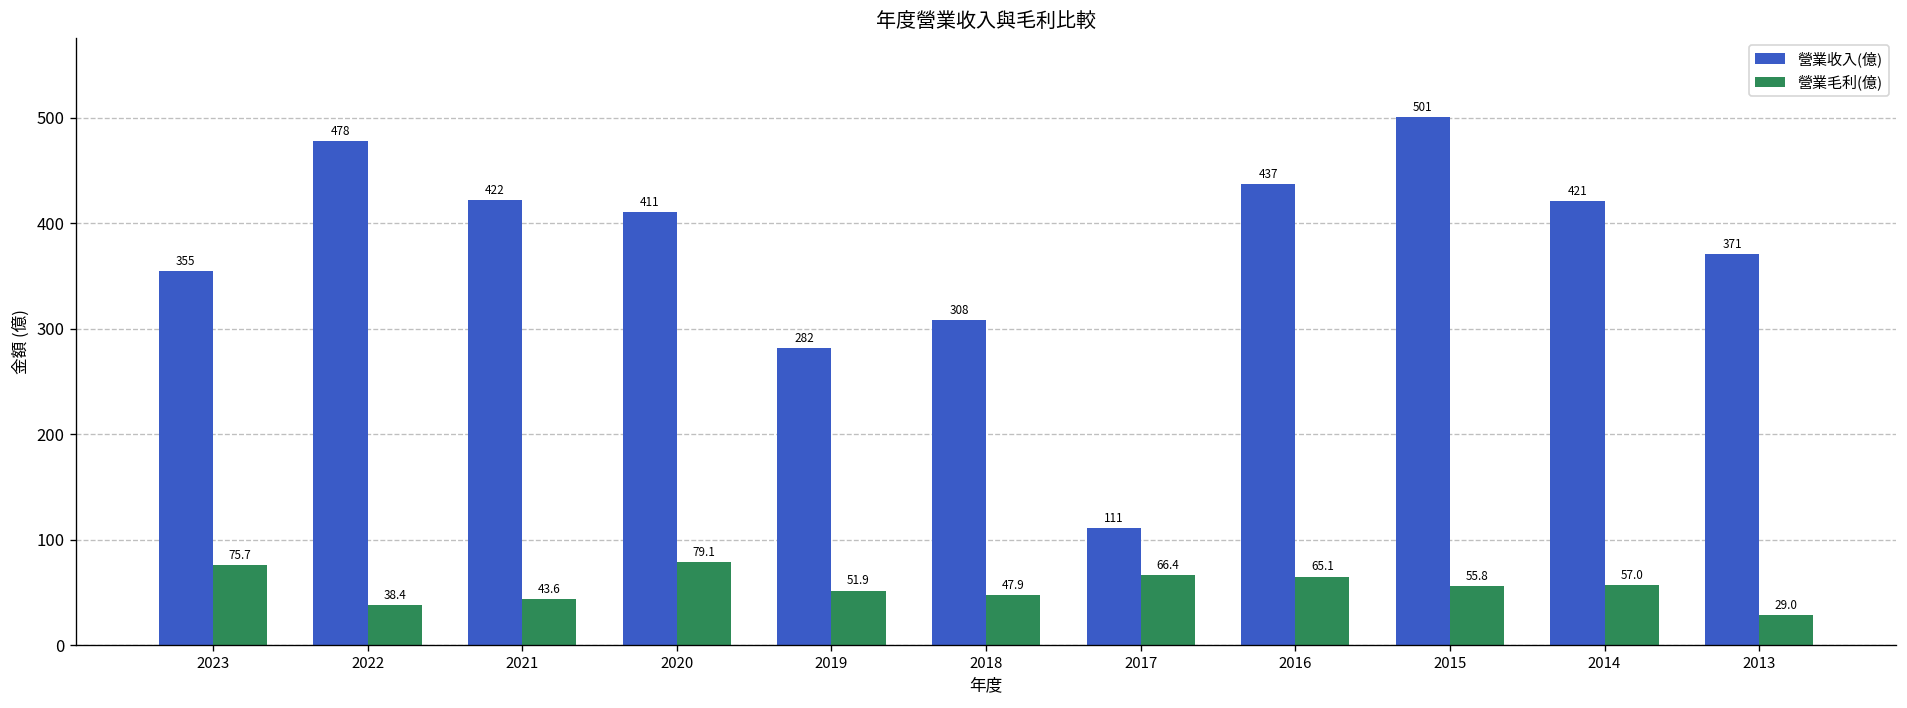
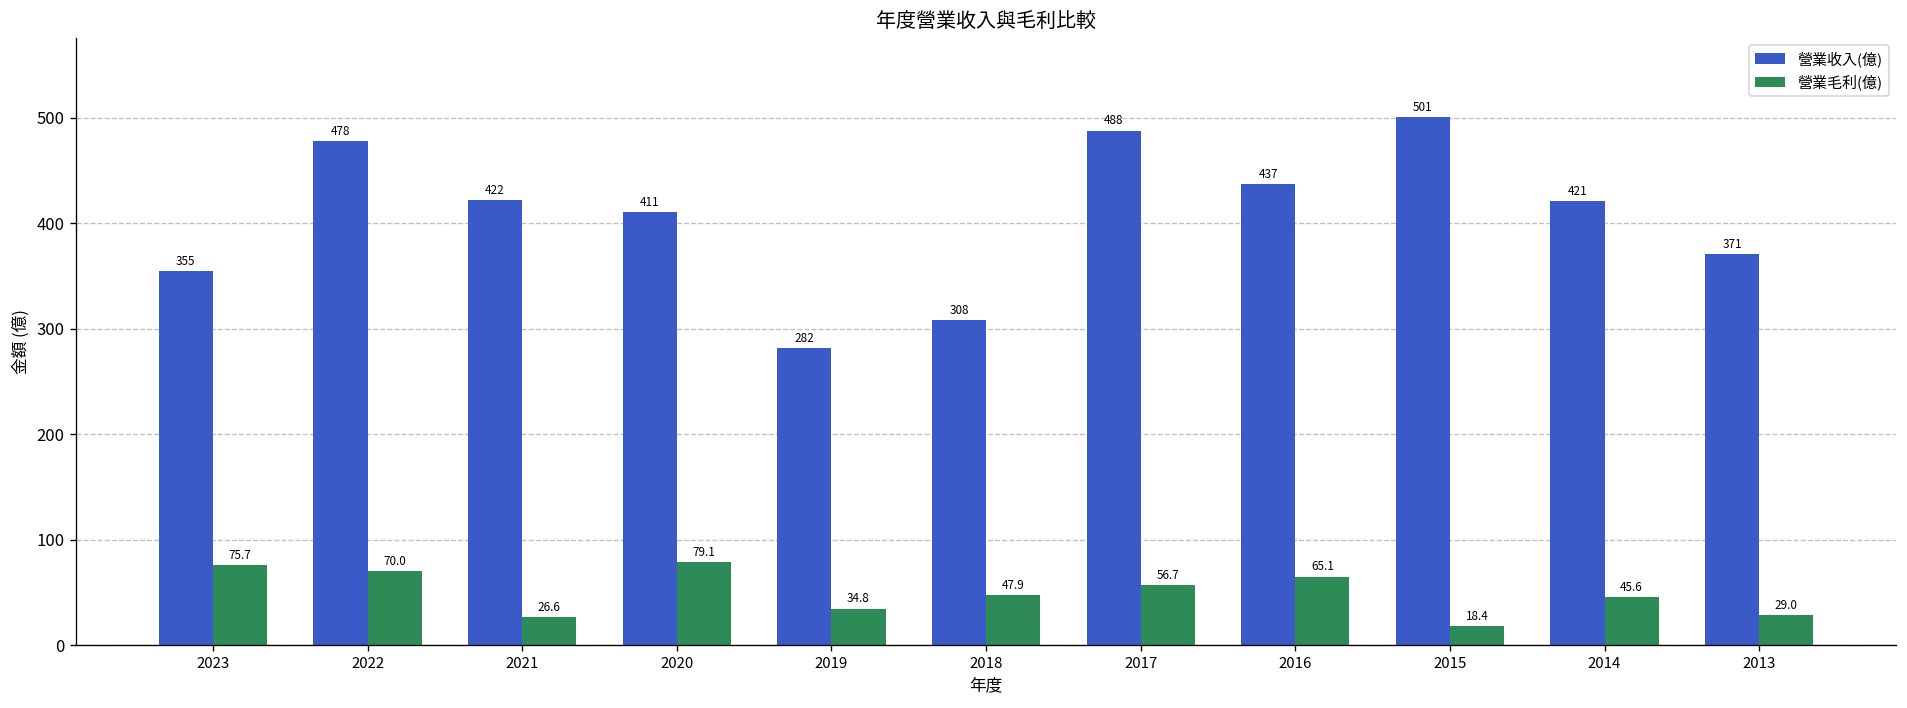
營業毛利(億), 2022: 38.4 -> 70.0
營業毛利(億), 2021: 43.6 -> 26.6
營業毛利(億), 2019: 51.9 -> 34.8
營業收入(億), 2017: 111 -> 488
營業毛利(億), 2017: 66.4 -> 56.7
營業毛利(億), 2015: 55.8 -> 18.4
營業毛利(億), 2014: 57.0 -> 45.6
